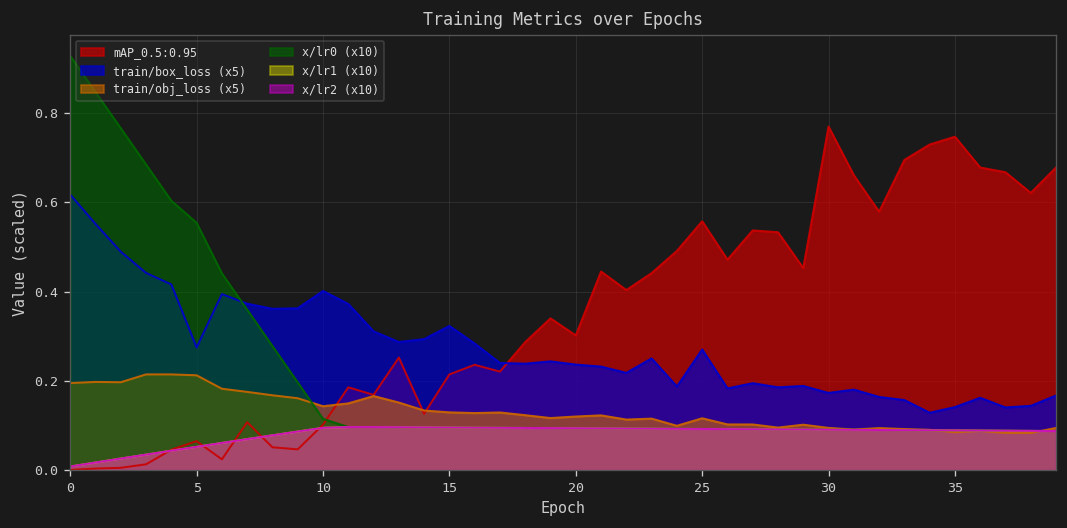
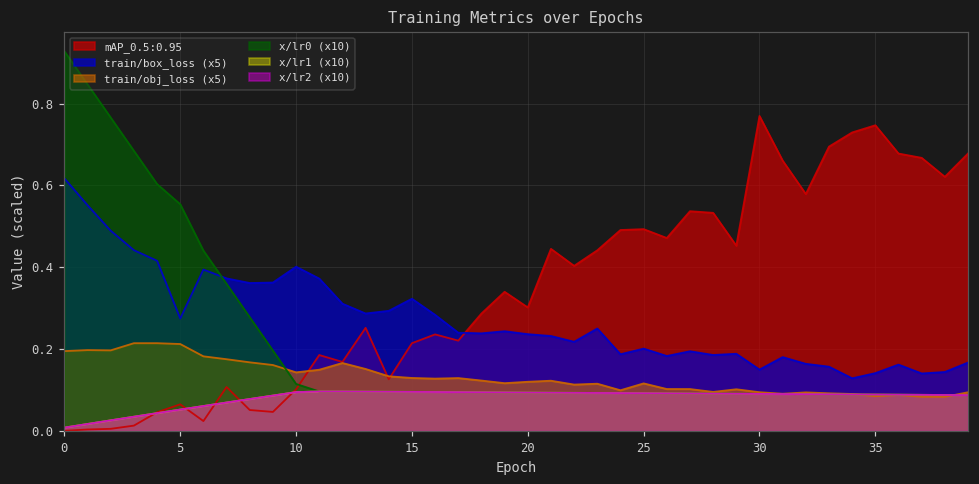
mAP_0.5:0.95, 25: 0.56 -> 0.49
train/box_loss (x5), 25: 0.27 -> 0.20
train/box_loss (x5), 30: 0.17 -> 0.15
